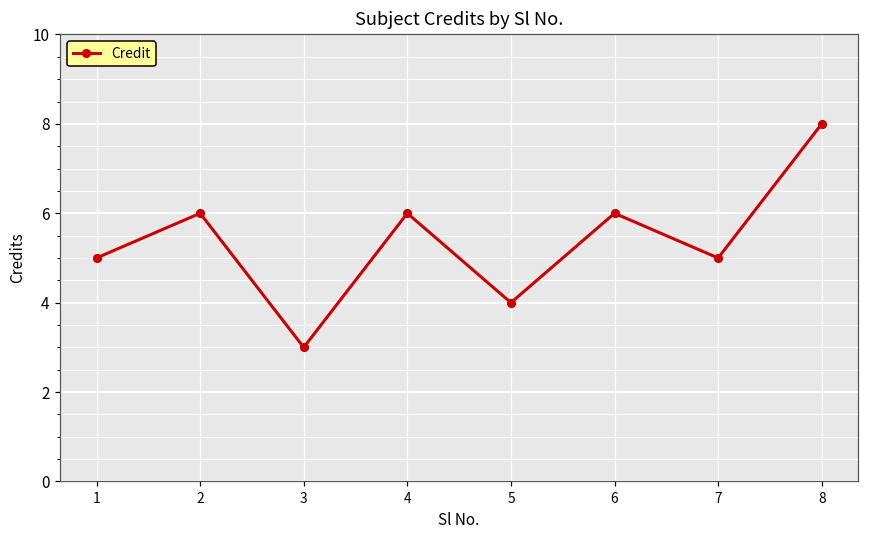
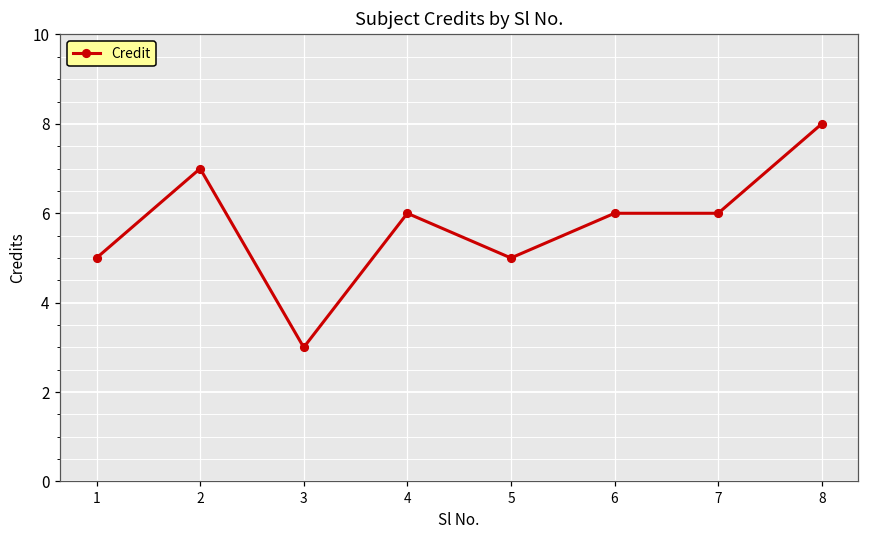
2: 6 -> 7
5: 4 -> 5
7: 5 -> 6
